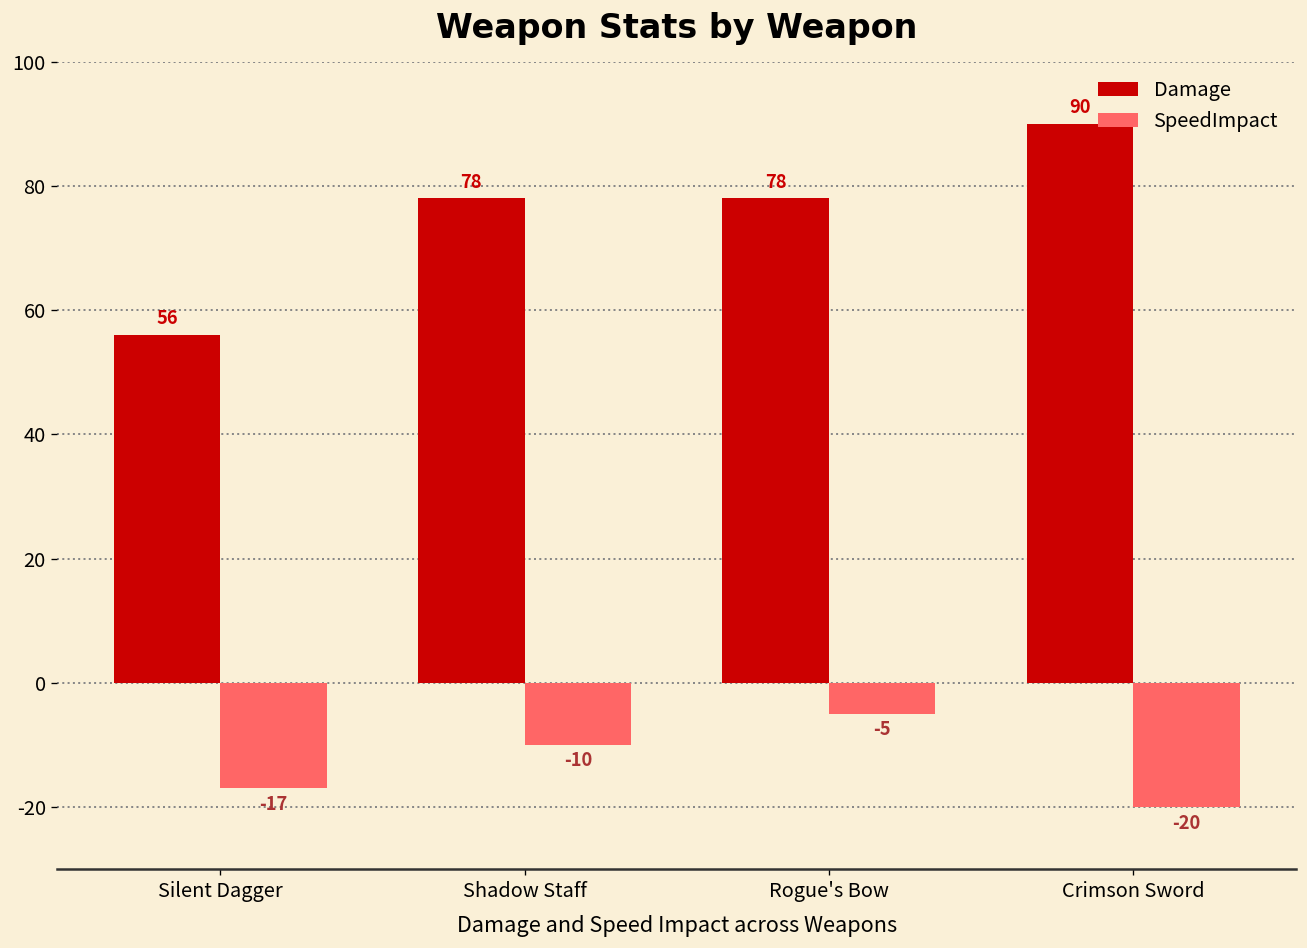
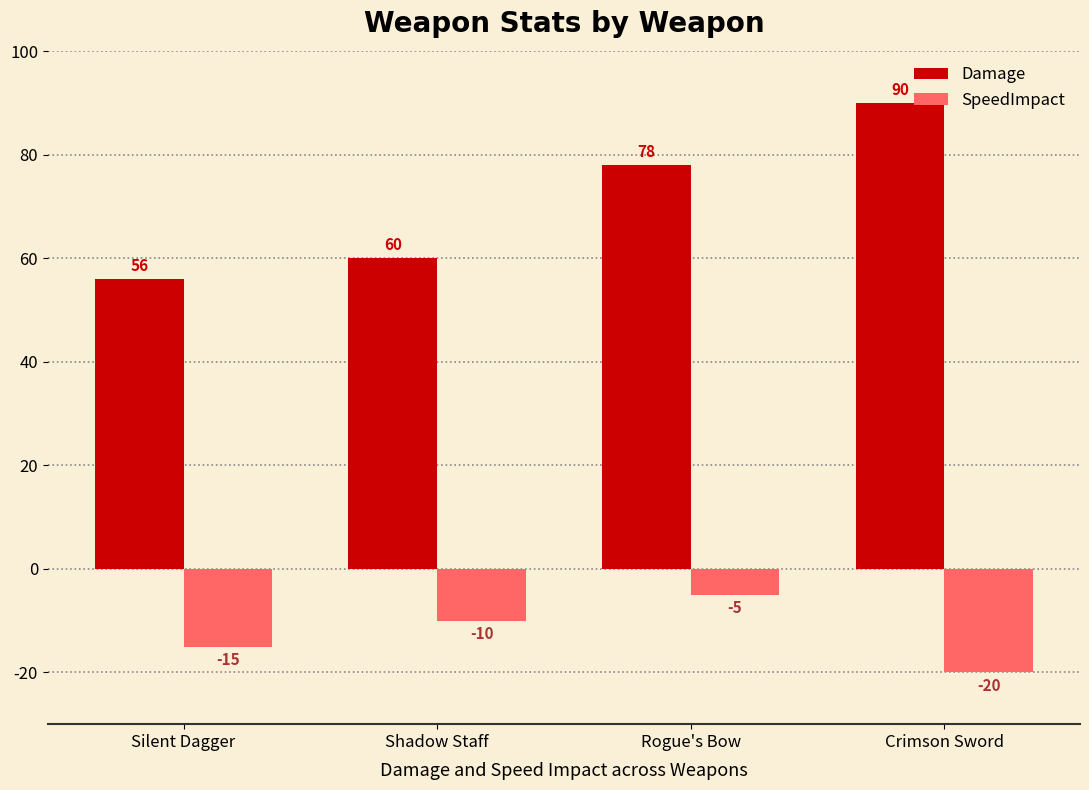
SpeedImpact, Silent Dagger: -17 -> -15
Damage, Shadow Staff: 78 -> 60
